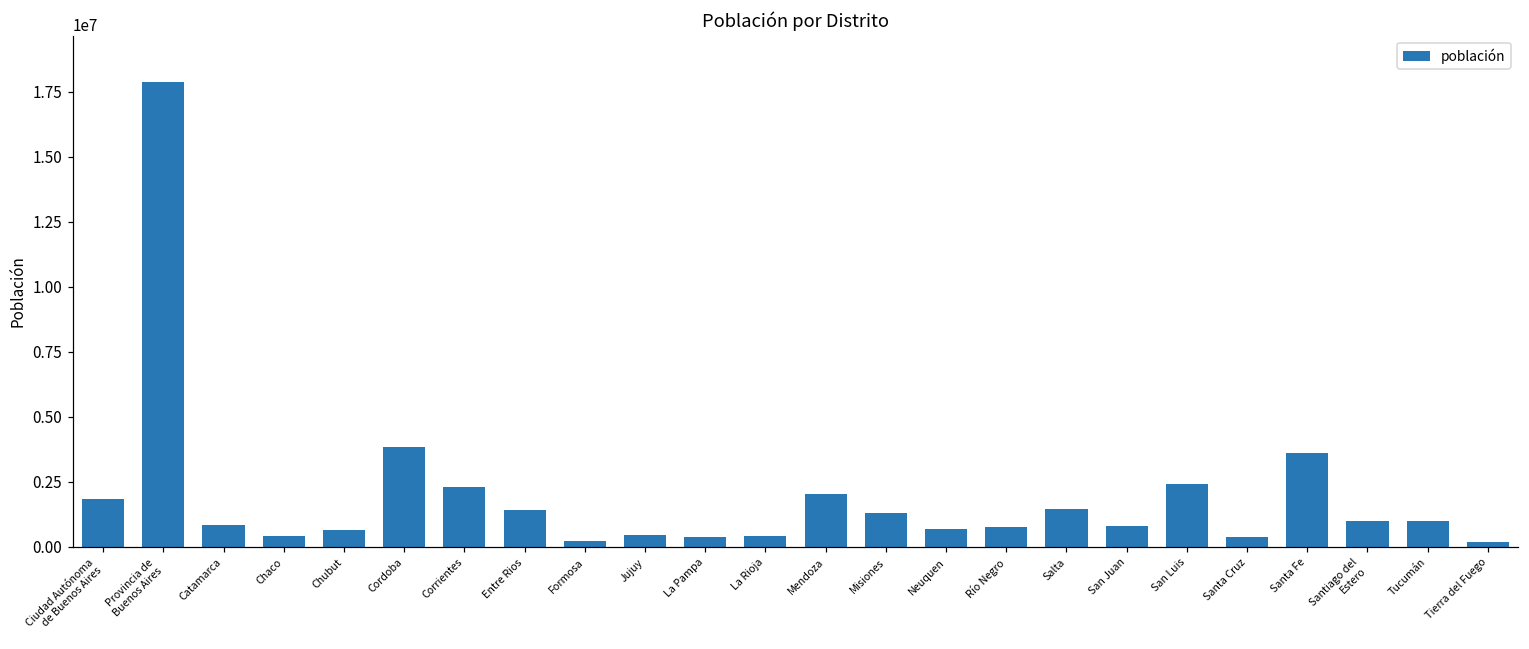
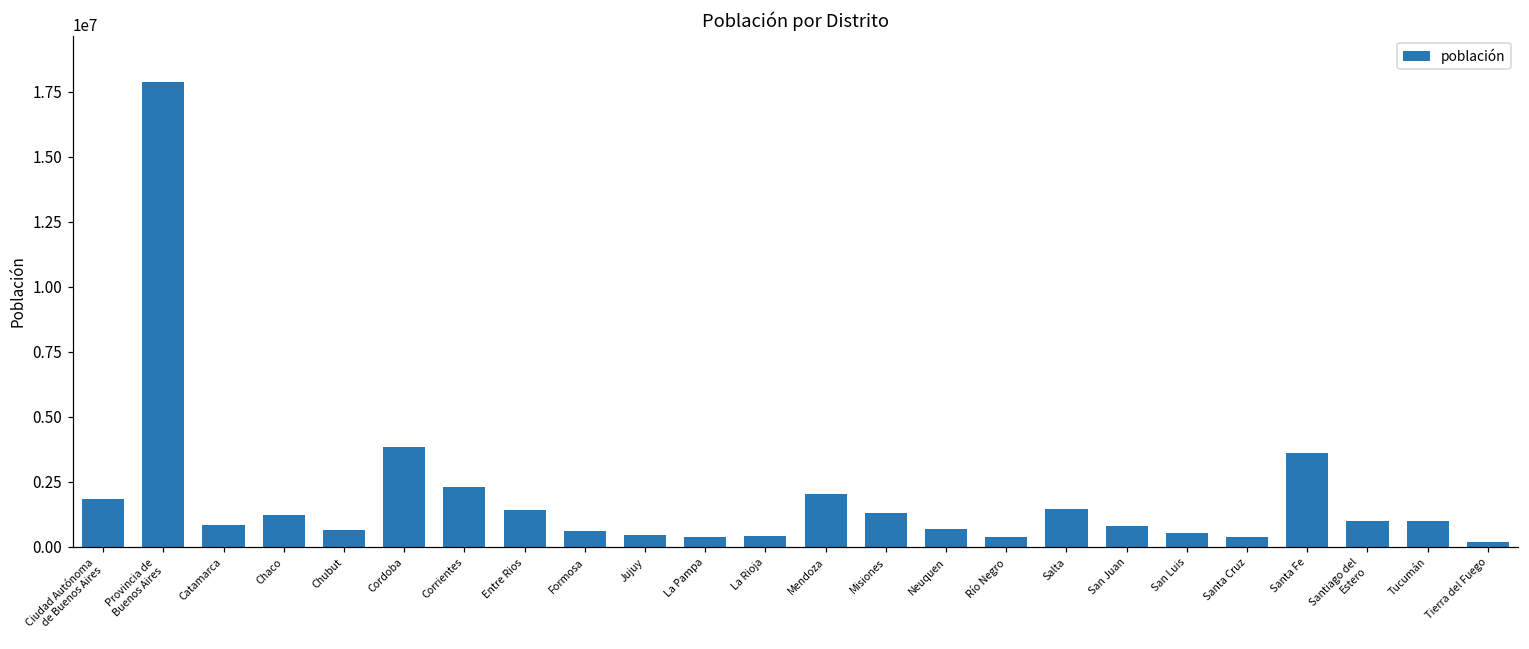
Chaco: 400000 -> 1200000
Formosa: 200000 -> 600000
Río Negro: 800000 -> 400000
San Luis: 2400000 -> 500000
